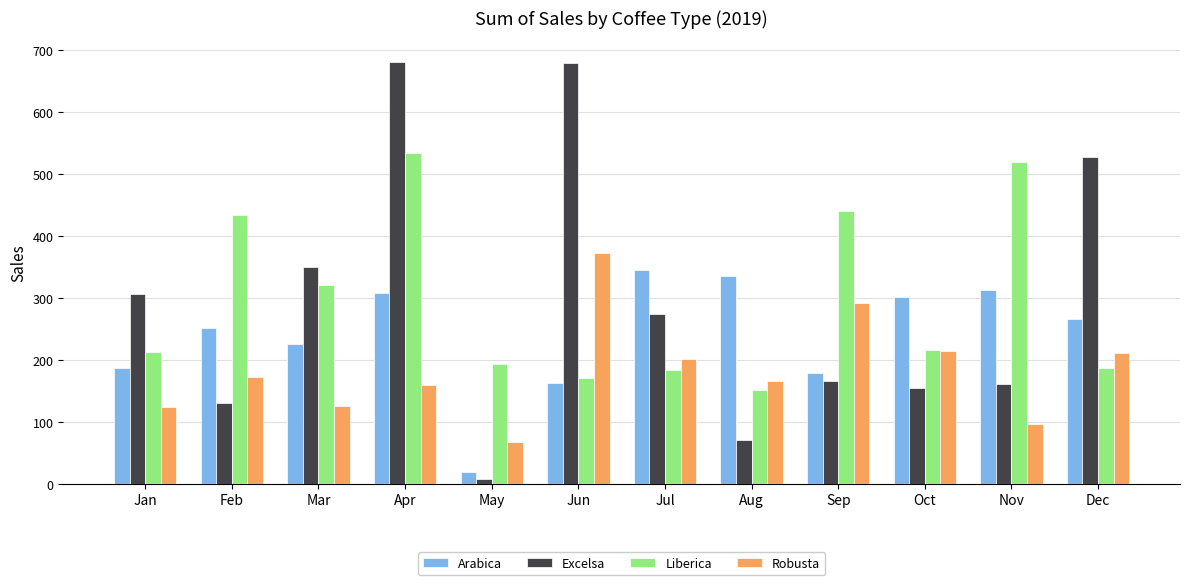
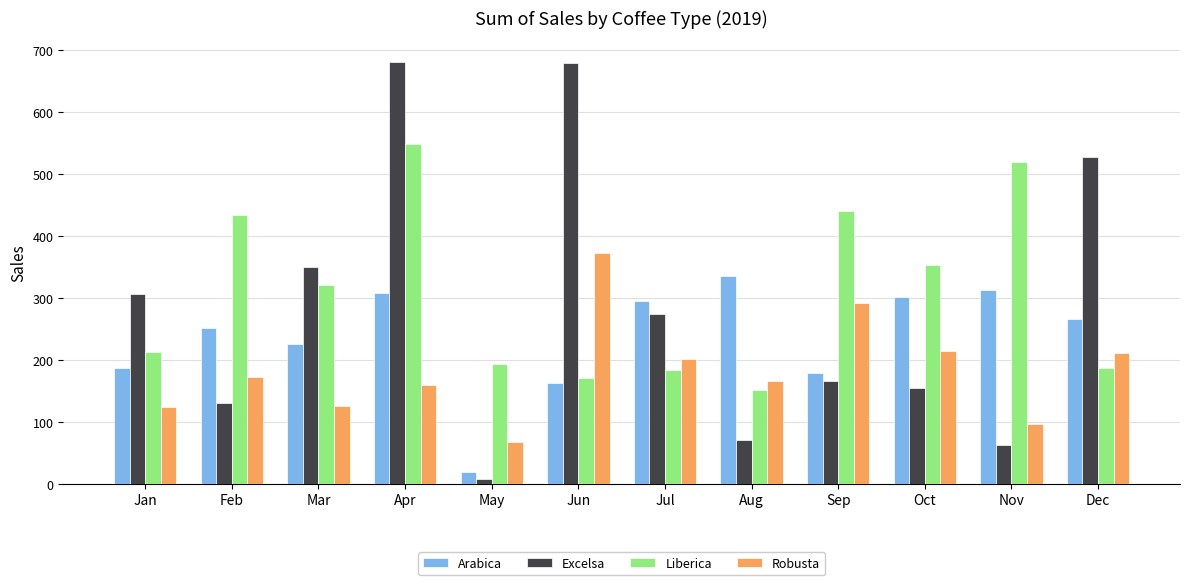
Liberica, Apr: 530 -> 550
Arabica, Jul: 350 -> 300
Liberica, Oct: 220 -> 350
Excelsa, Nov: 160 -> 60
